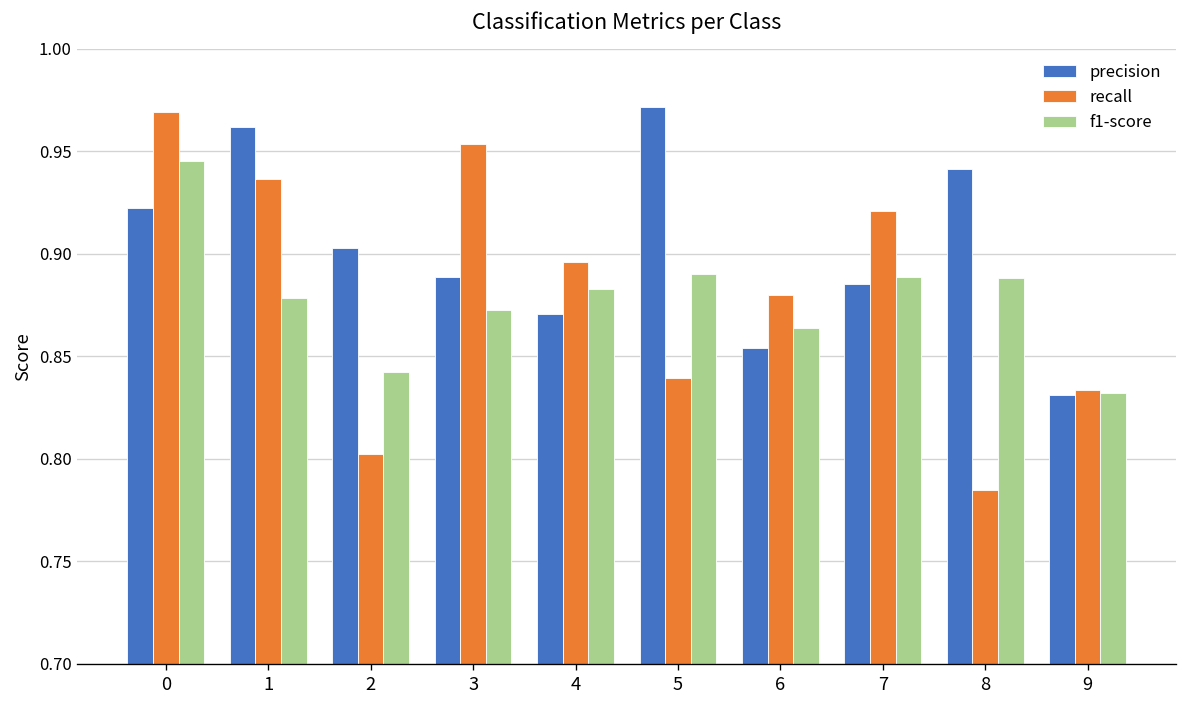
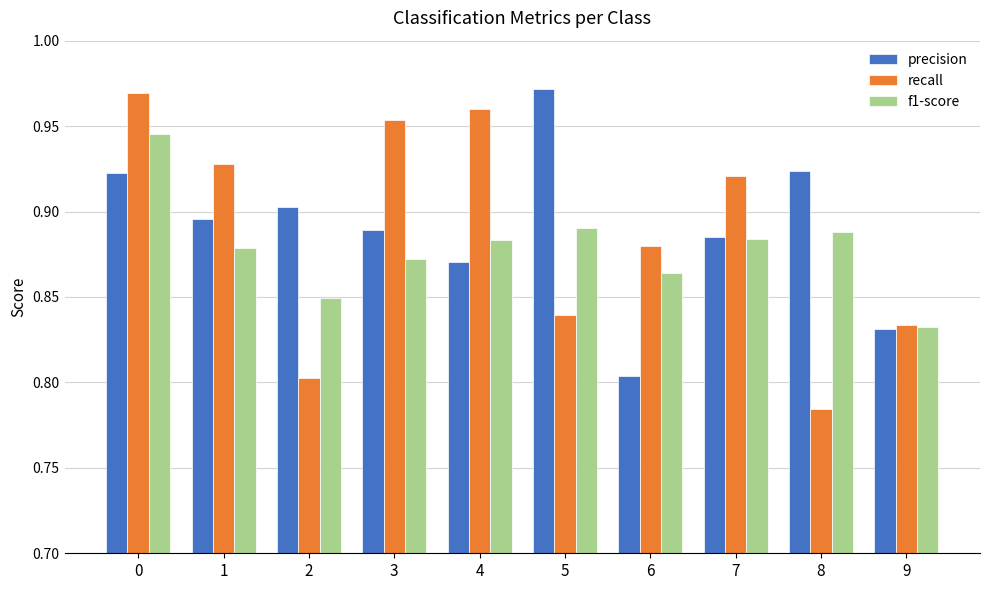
precision, 1: 0.962 -> 0.896
recall, 1: 0.936 -> 0.928
f1-score, 2: 0.842 -> 0.850
recall, 4: 0.896 -> 0.960
precision, 6: 0.854 -> 0.804
f1-score, 7: 0.889 -> 0.884
precision, 8: 0.941 -> 0.924
